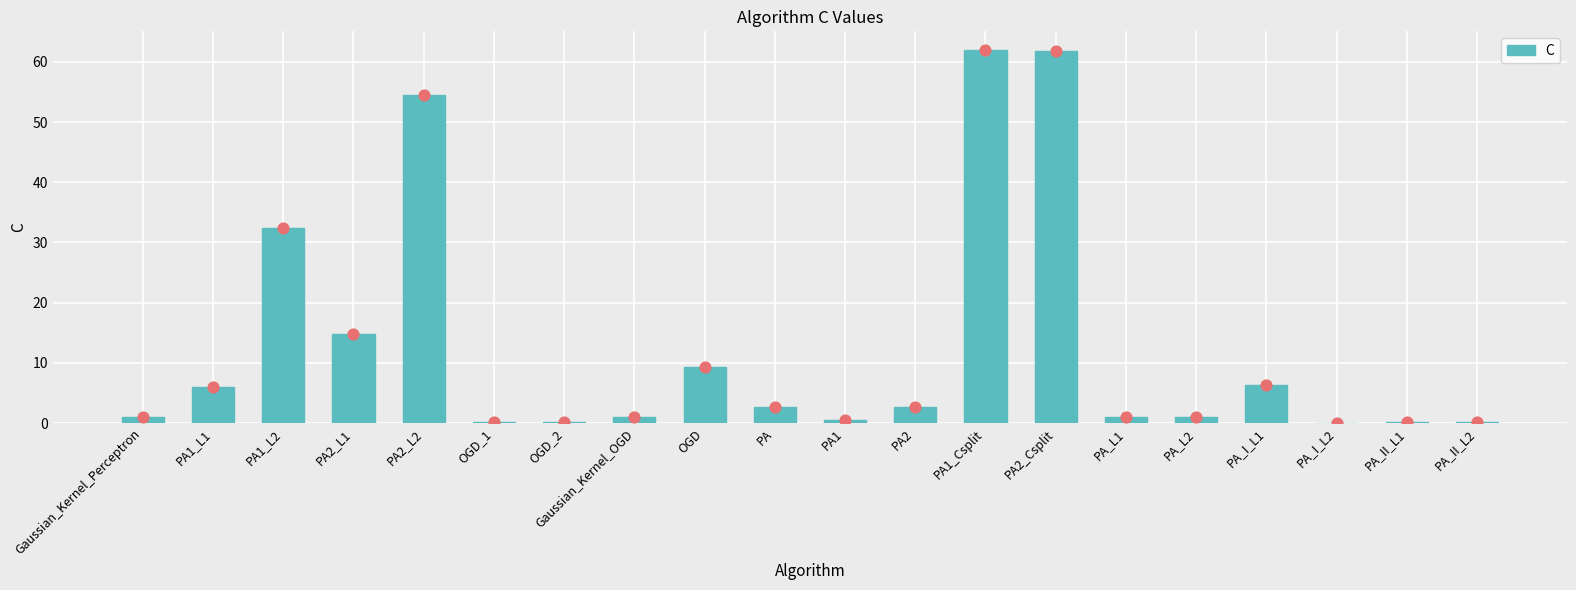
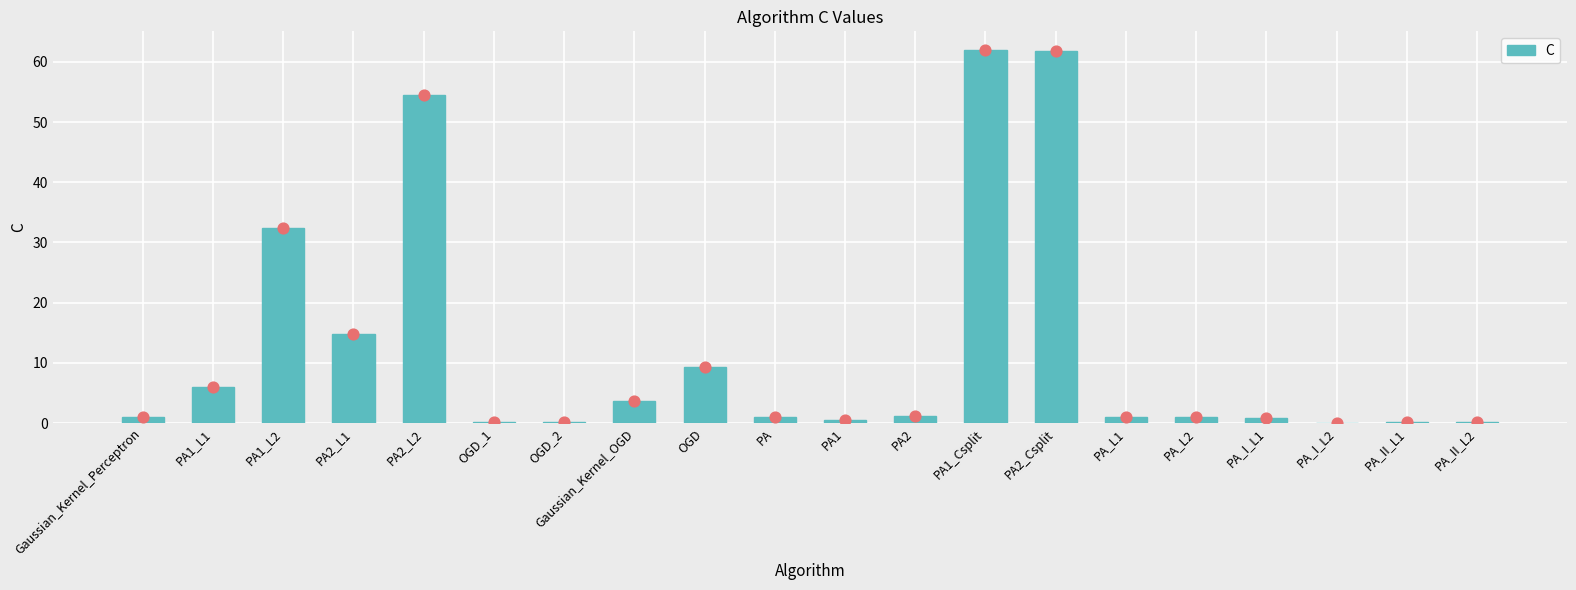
C, Gaussian_Kernel_OGD: 1 -> 4
C, PA: 3 -> 1
C, PA2: 3 -> 1
C, PA_I_L1: 6 -> 1
